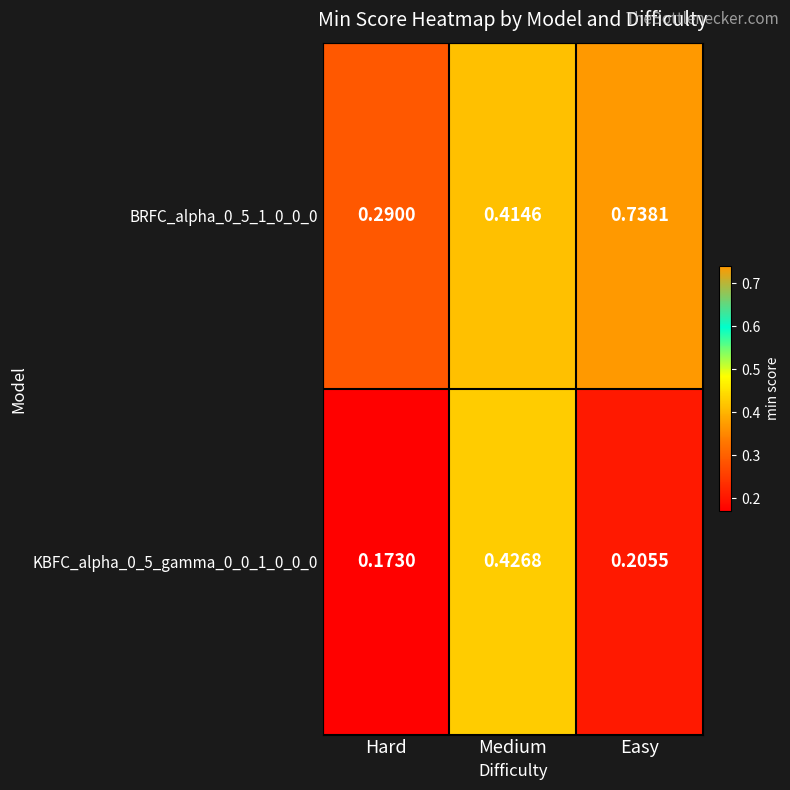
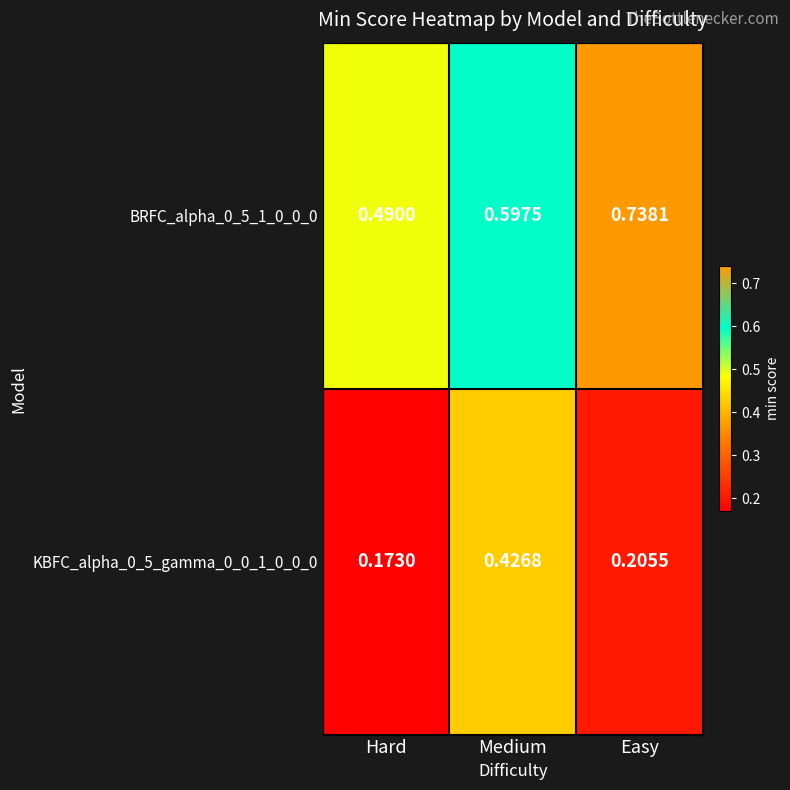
BRFC_alpha_0_5_1_0_0_0, Hard: 0.2900 -> 0.4900
BRFC_alpha_0_5_1_0_0_0, Medium: 0.4146 -> 0.5975
